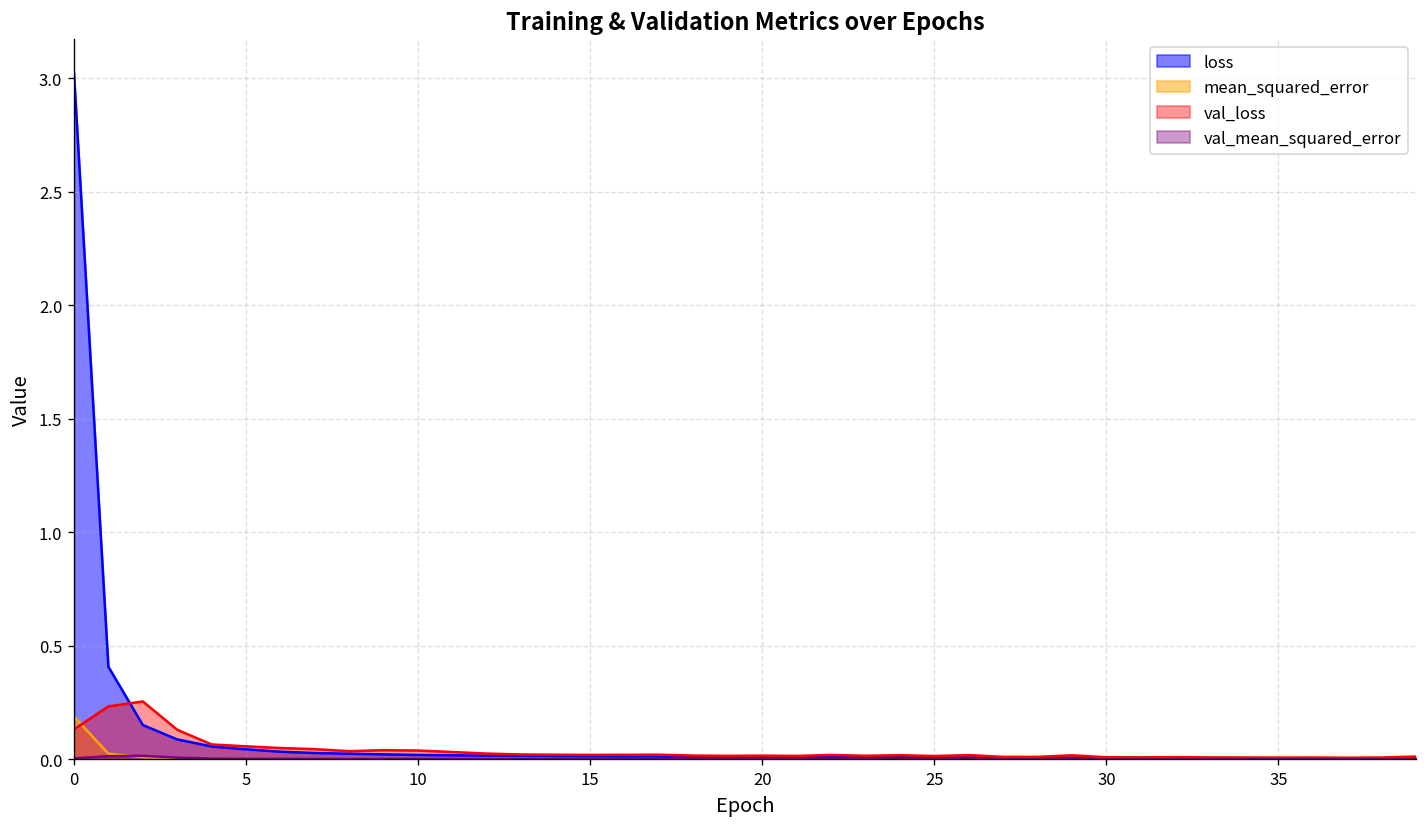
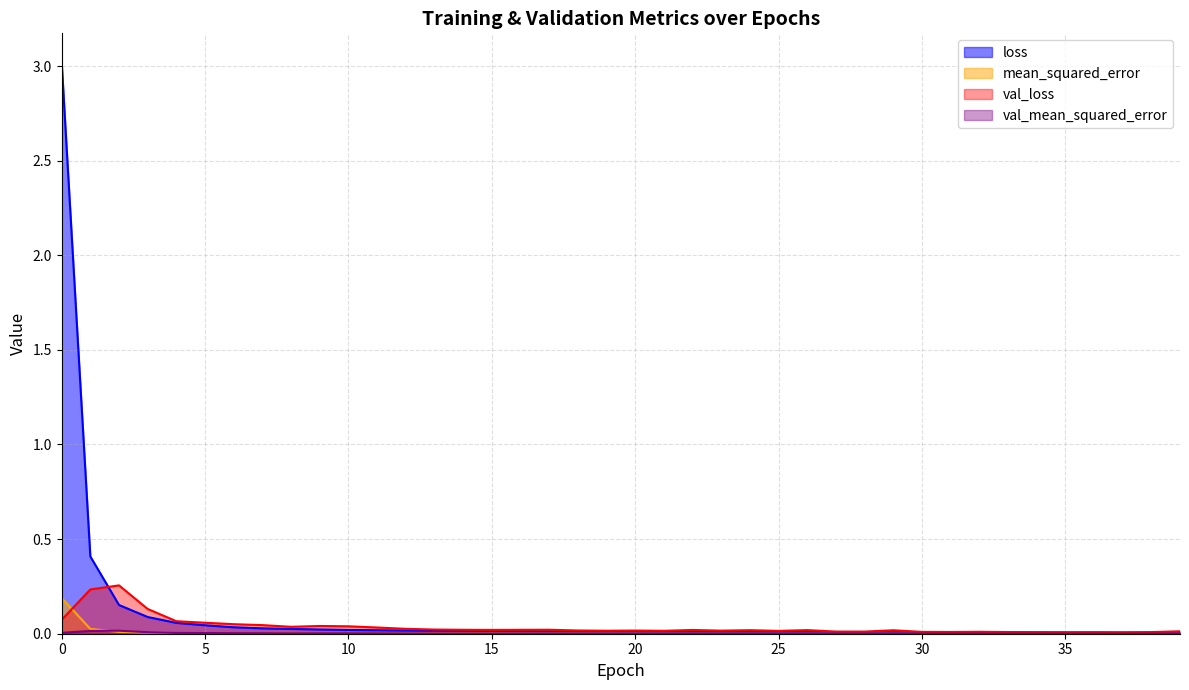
val_loss, 0: 0.13 -> 0.07
